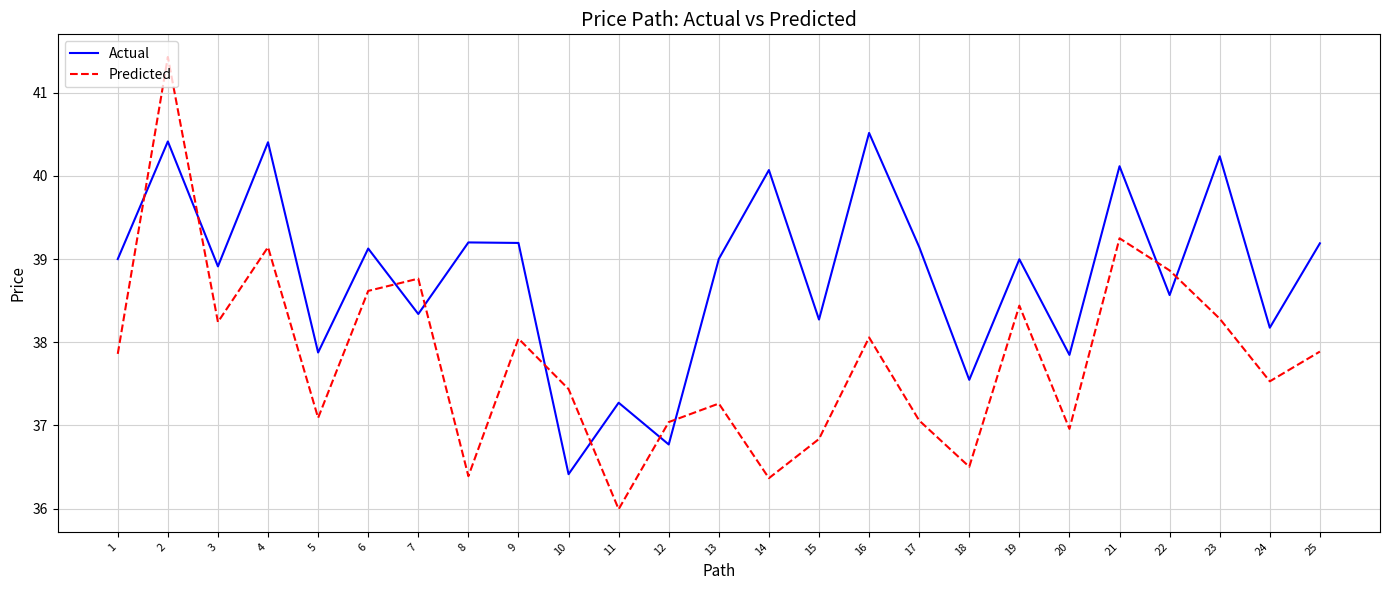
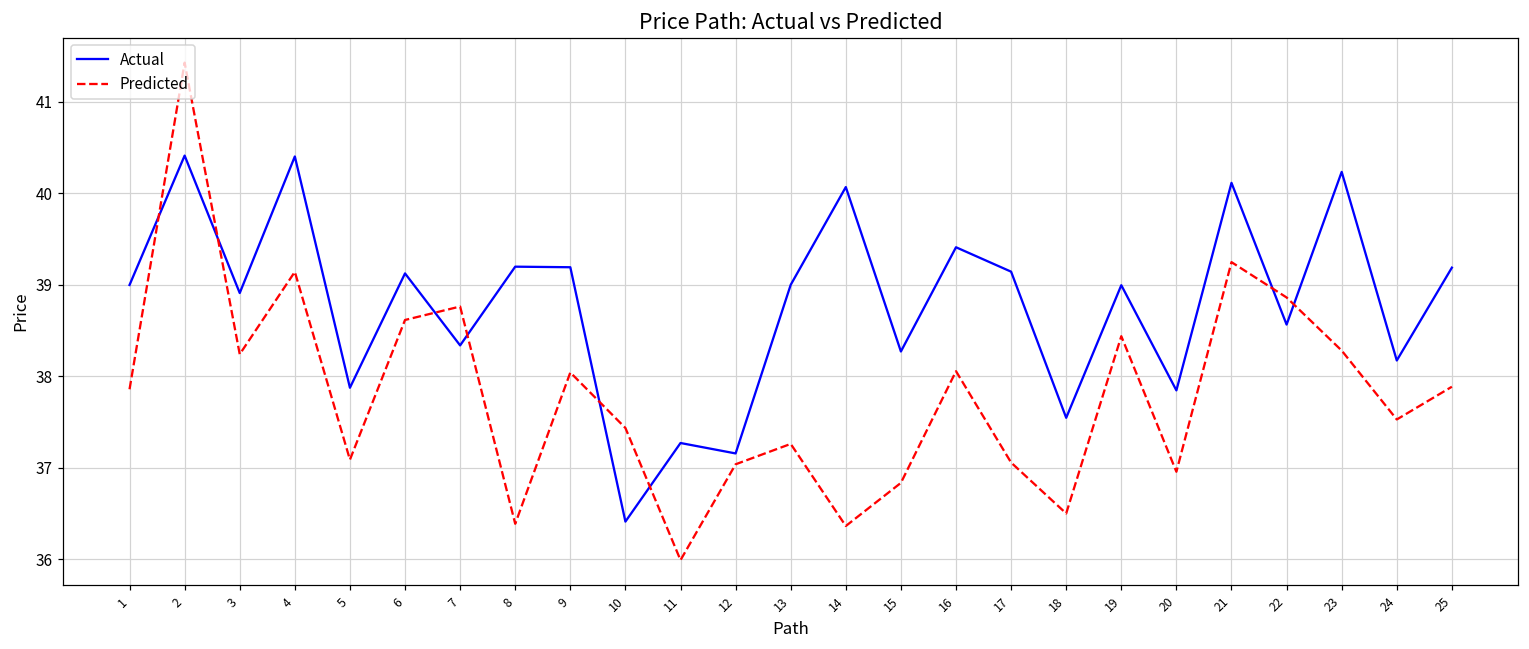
Actual, 12: 36.8 -> 37.2
Actual, 16: 40.5 -> 39.4
